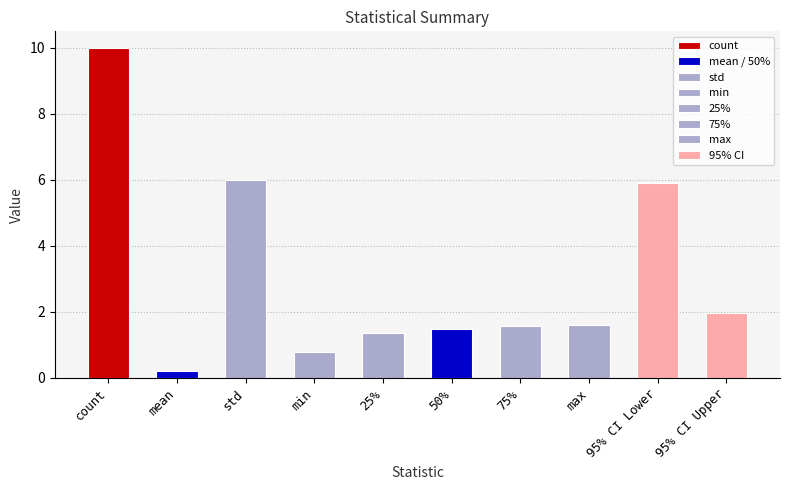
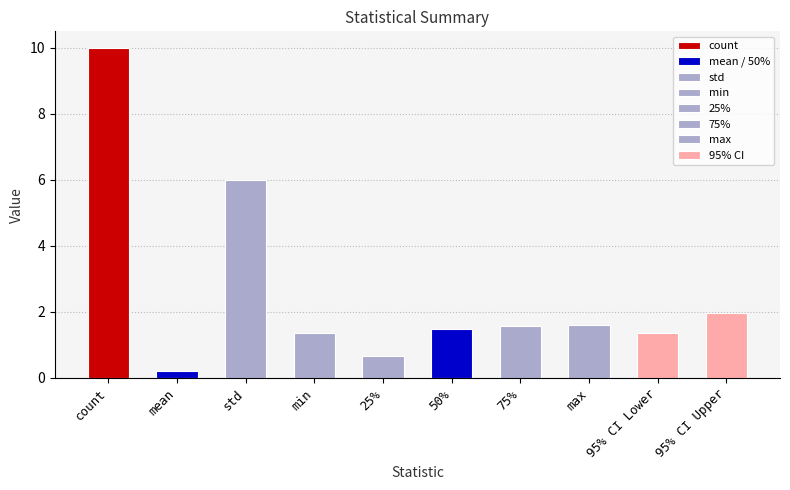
min: 0.8 -> 1.4
25%: 1.4 -> 0.7
95% CI Lower: 5.9 -> 1.4
